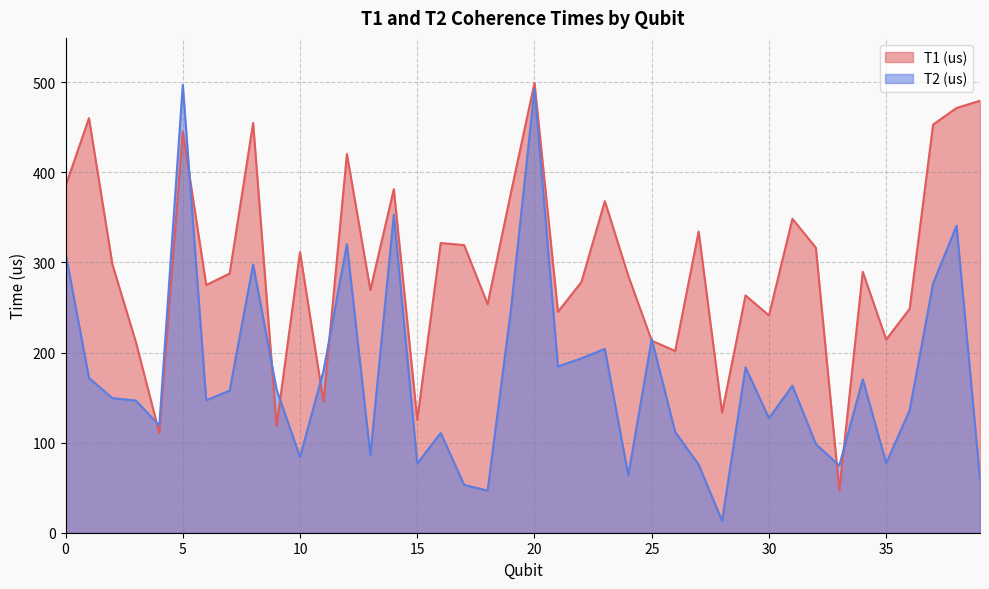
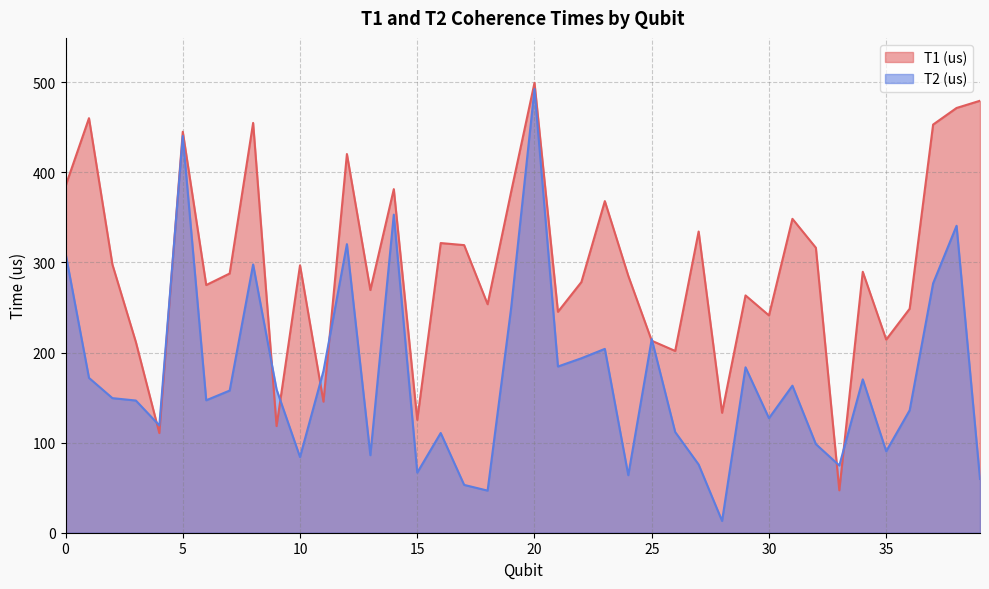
T2 (us), 5: 500 -> 440
T1 (us), 10: 310 -> 300
T2 (us), 15: 80 -> 70
T2 (us), 35: 80 -> 90
